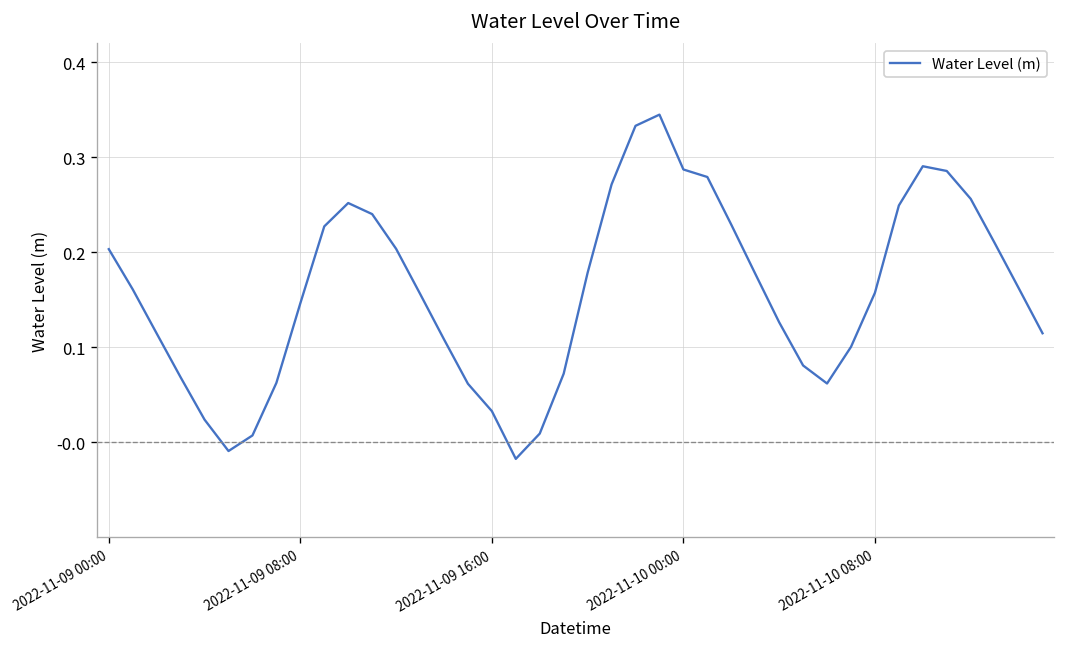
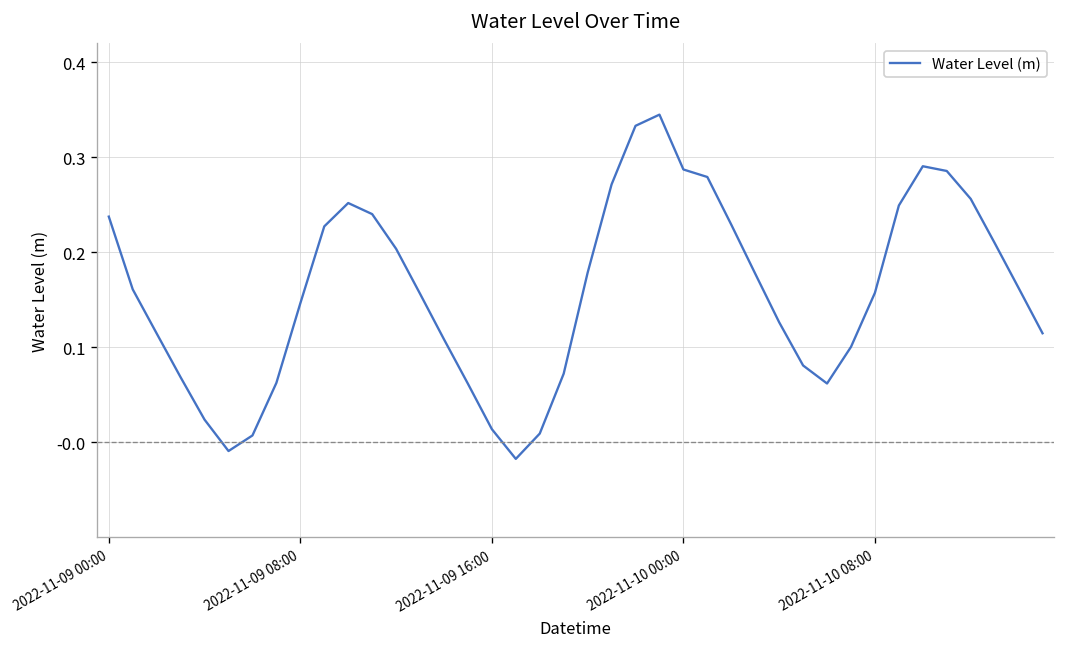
2022-11-09 00:00: 0.20 -> 0.24
2022-11-09 16:00: 0.03 -> 0.01
